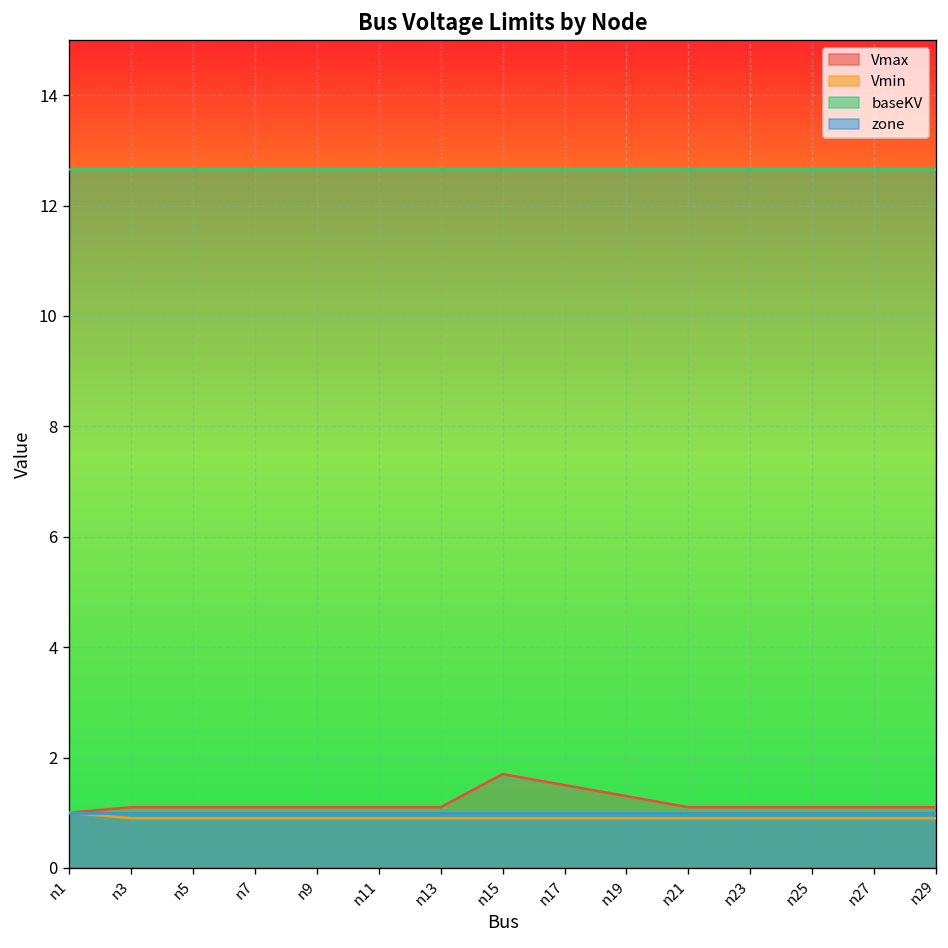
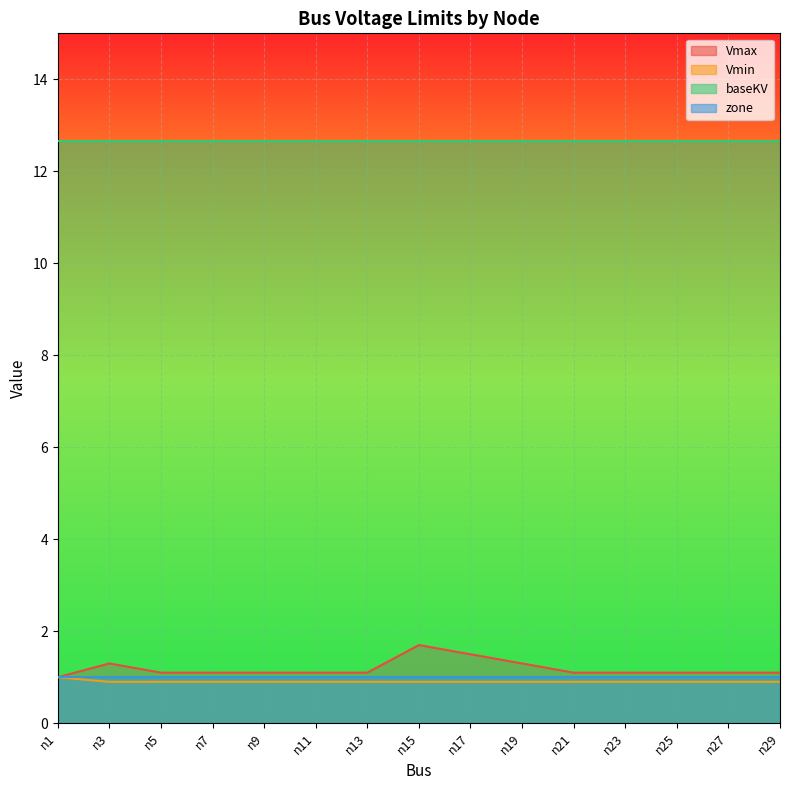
Vmax, n3: 1.1 -> 1.3
